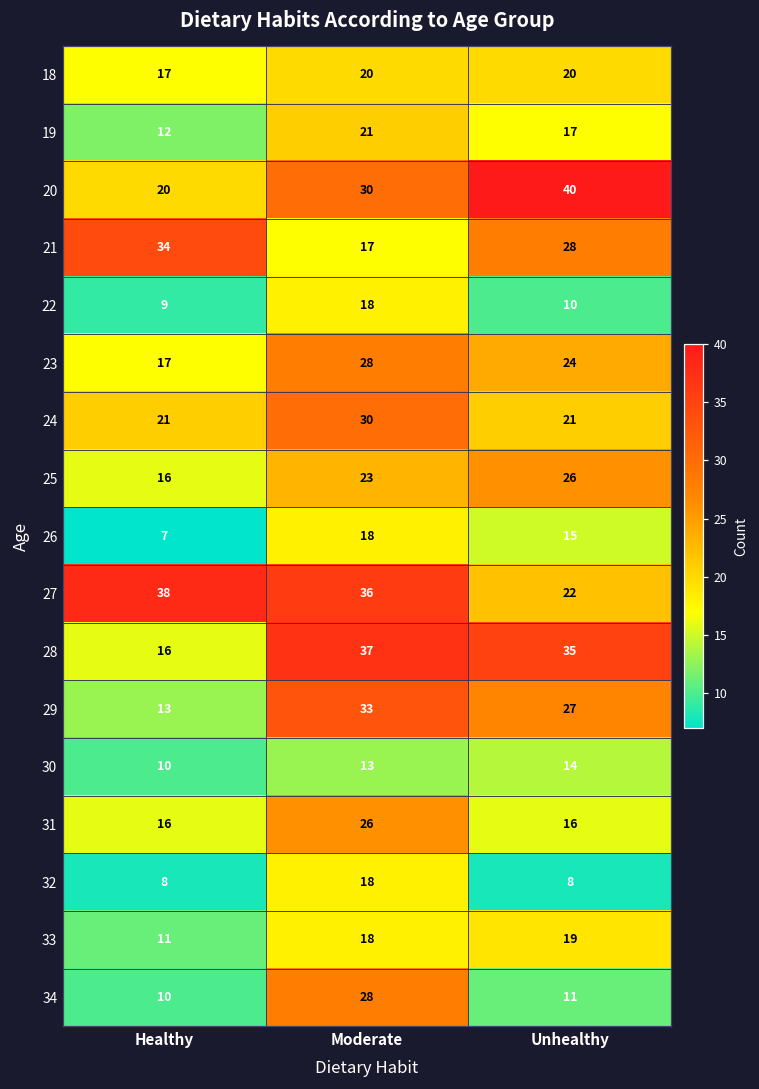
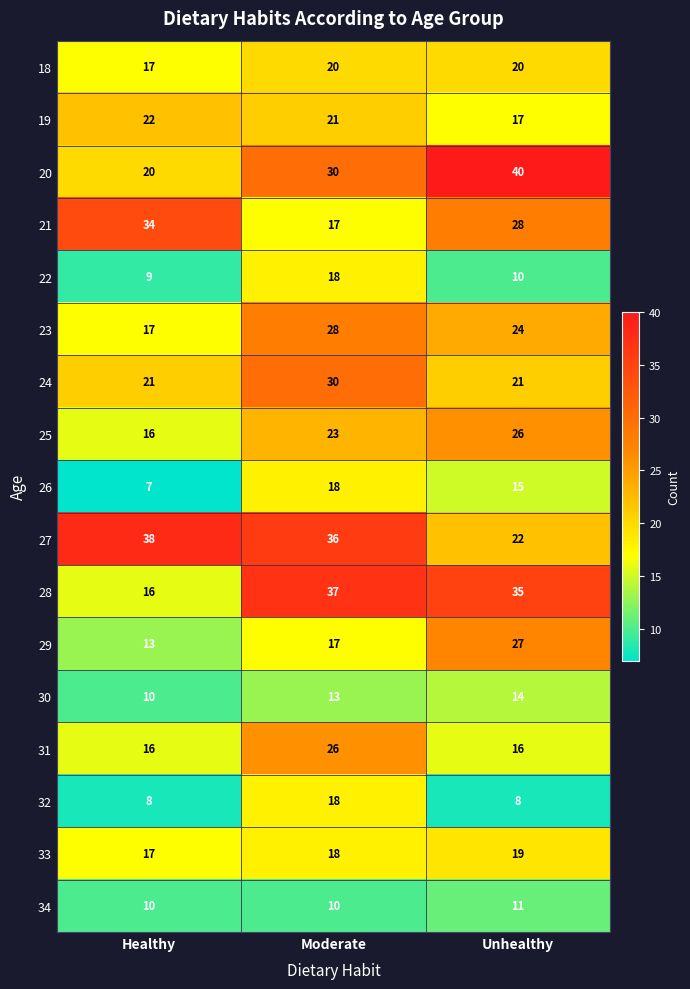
19, Healthy: 12 -> 22
29, Moderate: 33 -> 17
33, Healthy: 11 -> 17
34, Moderate: 28 -> 10
